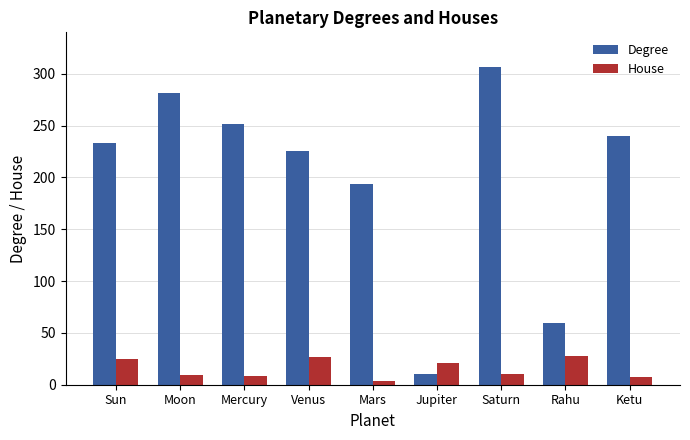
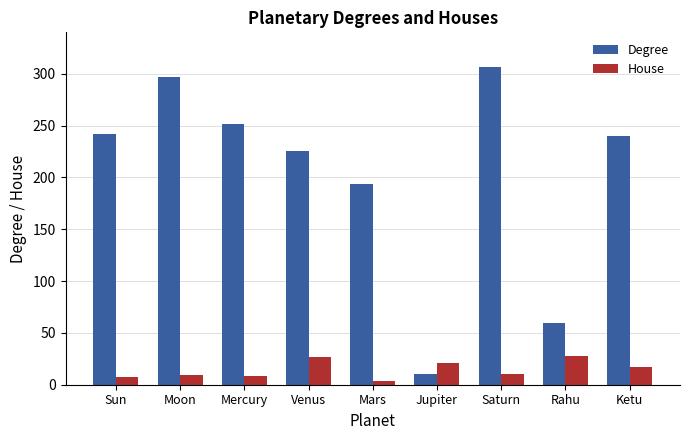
Degree, Sun: 233 -> 242
House, Sun: 25 -> 7
Degree, Moon: 281 -> 297
House, Ketu: 7 -> 17
